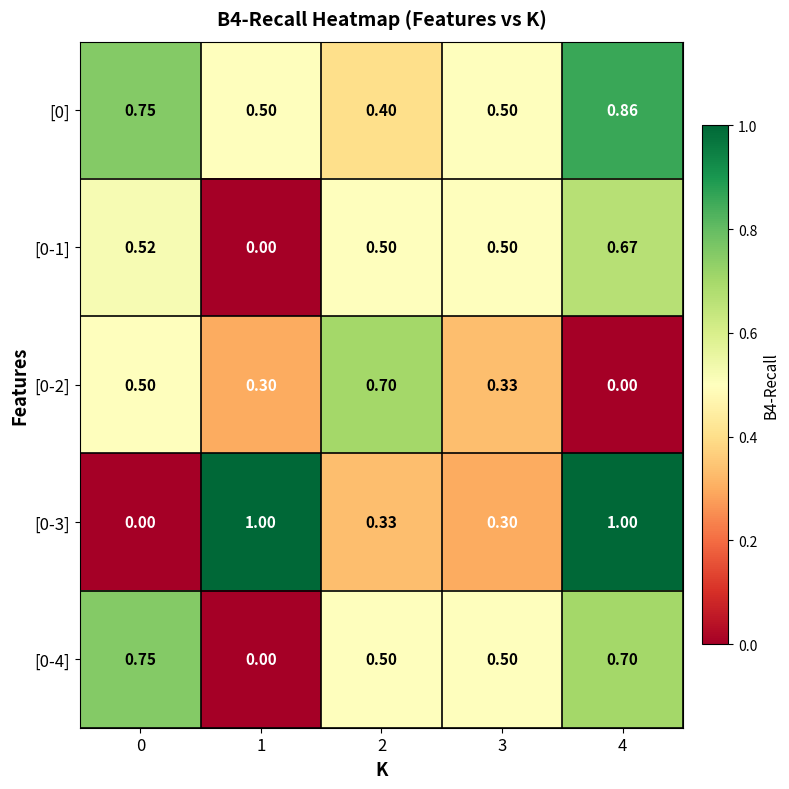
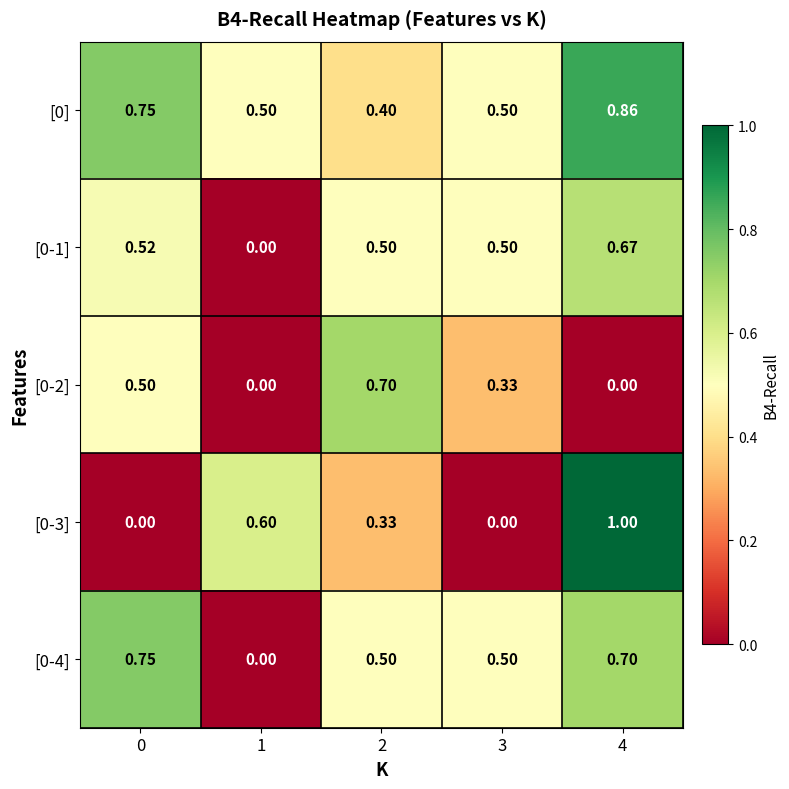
[0-2], 1: 0.30 -> 0.00
[0-3], 1: 1.00 -> 0.60
[0-3], 3: 0.30 -> 0.00
